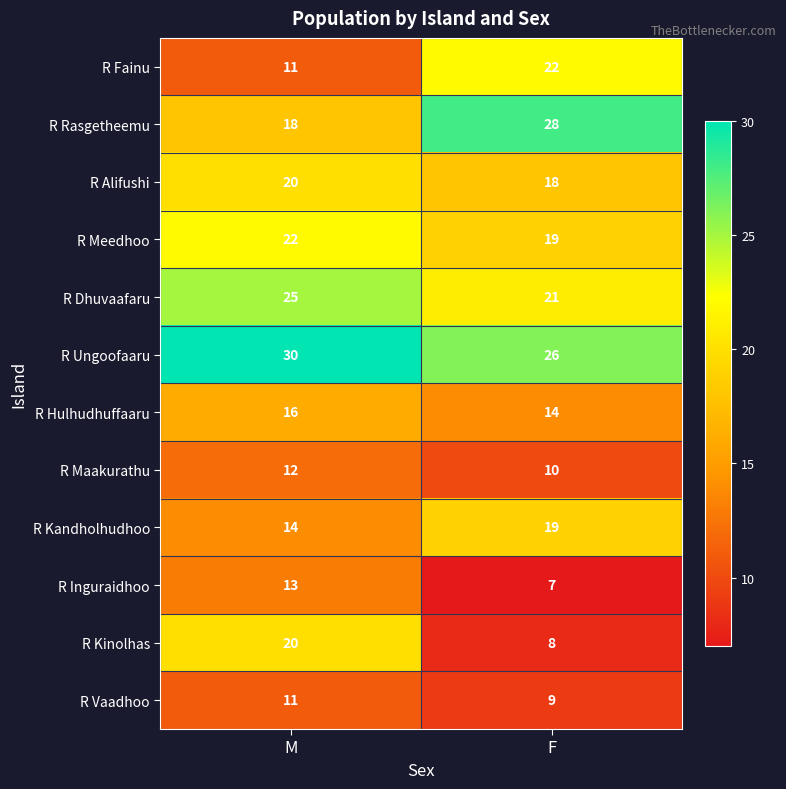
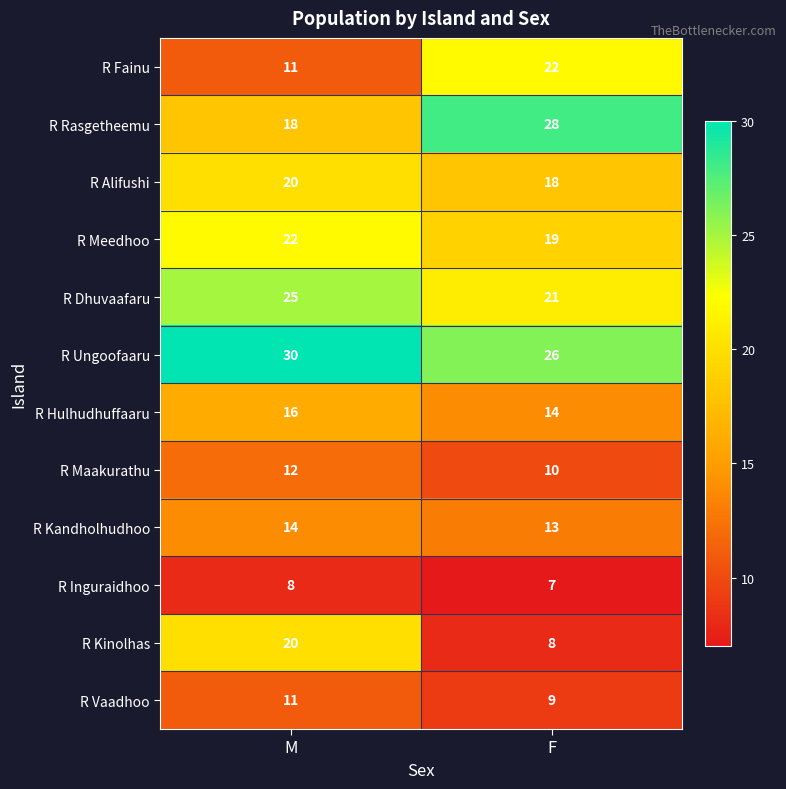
R Kandholhudhoo, F: 19 -> 13
R Inguraidhoo, M: 13 -> 8
